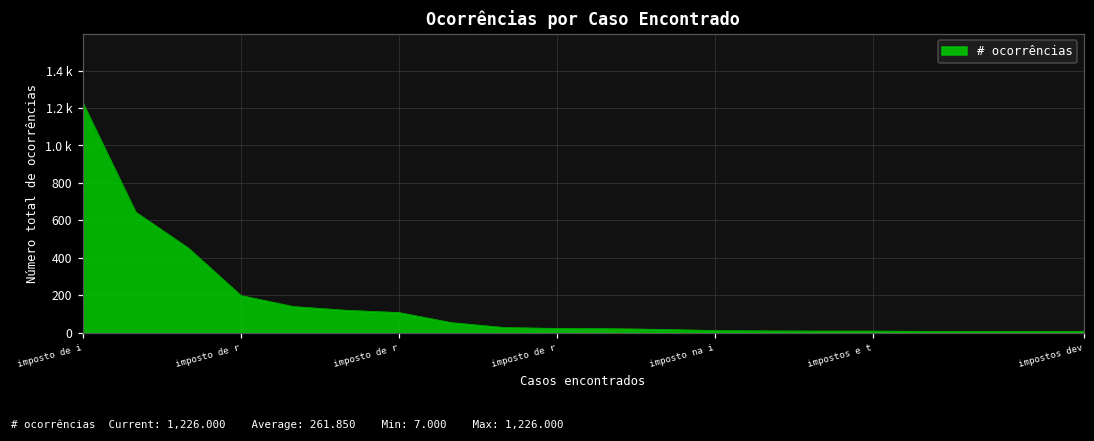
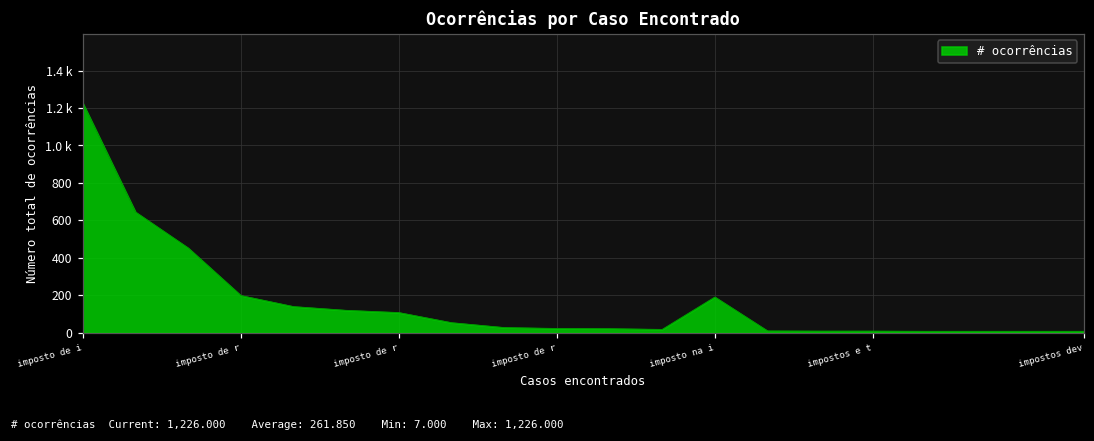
imposto na i: 10 -> 190
